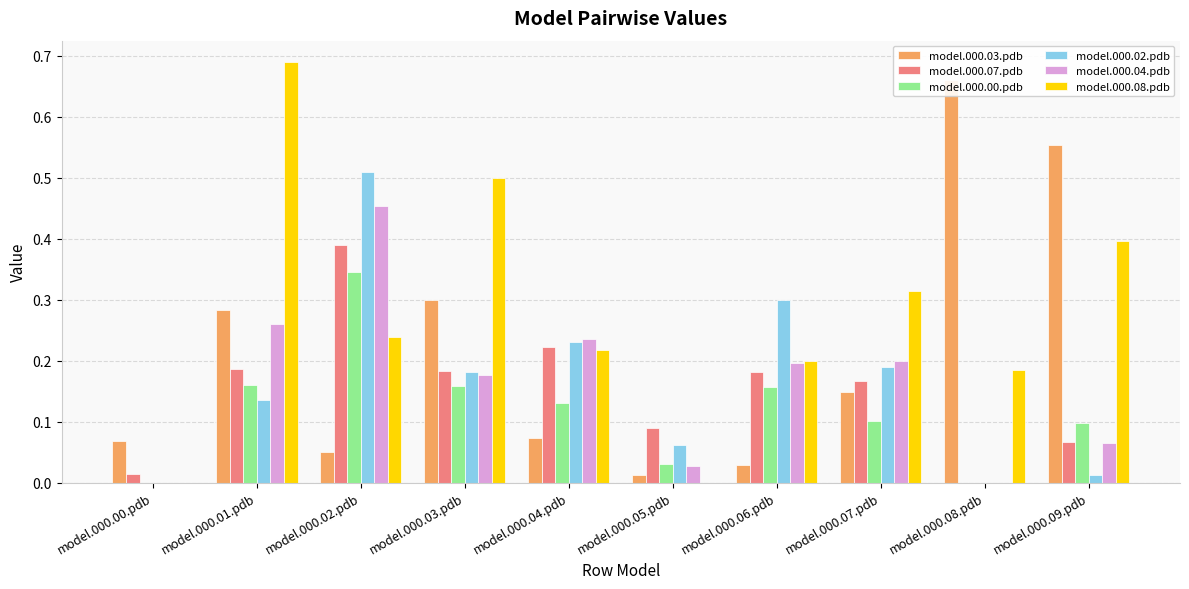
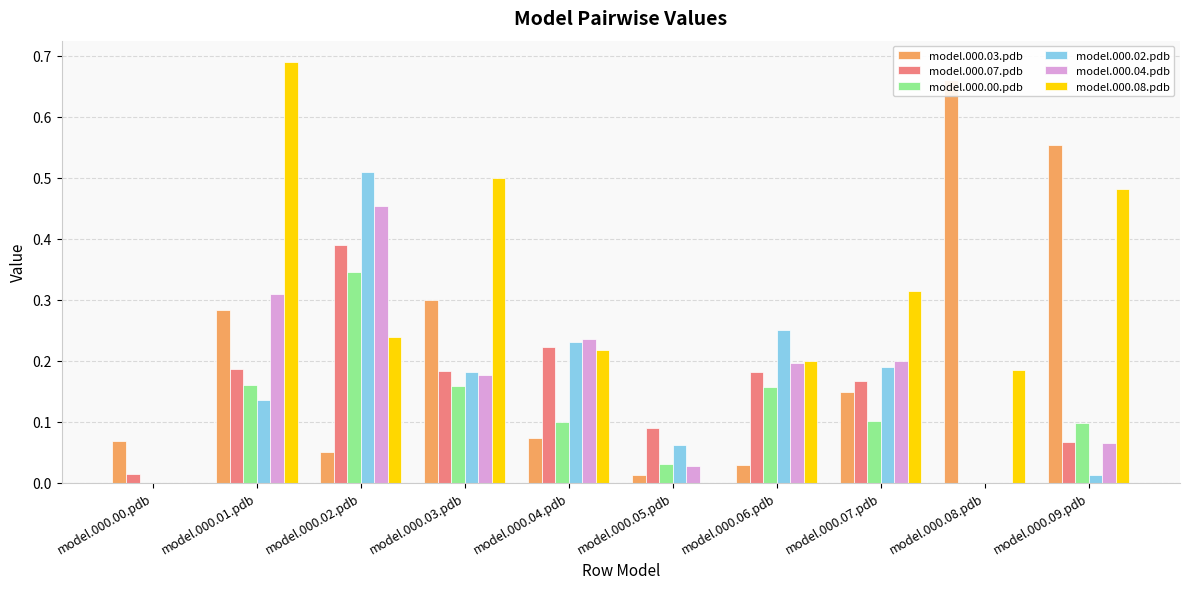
model.000.04.pdb, model.000.01.pdb: 0.26 -> 0.31
model.000.00.pdb, model.000.04.pdb: 0.13 -> 0.10
model.000.02.pdb, model.000.06.pdb: 0.30 -> 0.25
model.000.08.pdb, model.000.09.pdb: 0.40 -> 0.48
